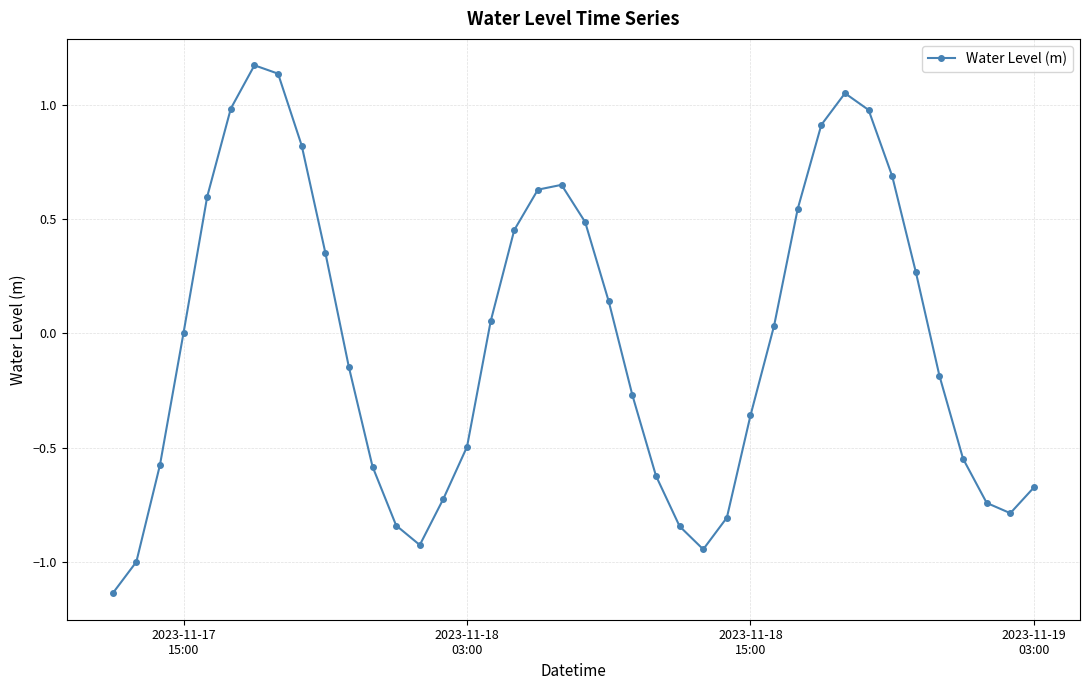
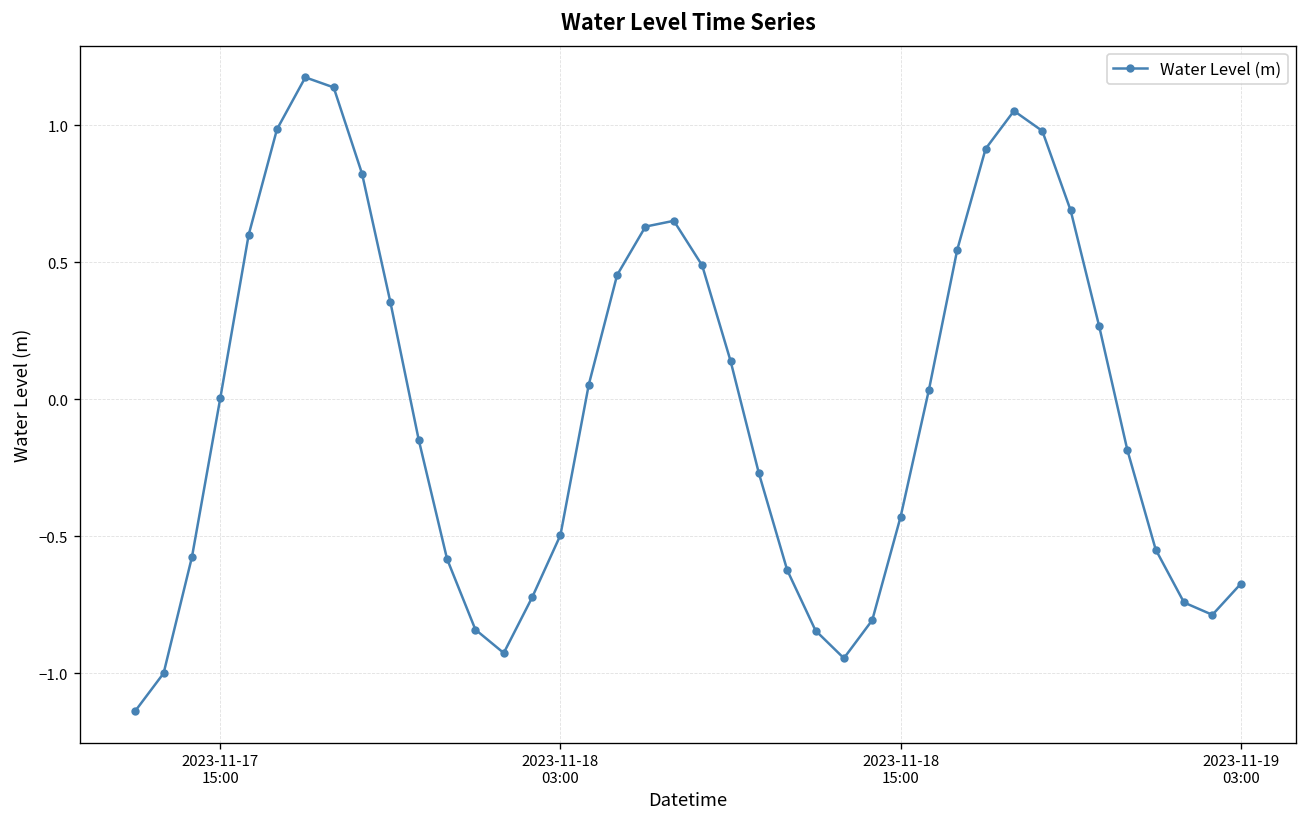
2023-11-18 15:00: -0.36 -> -0.43
